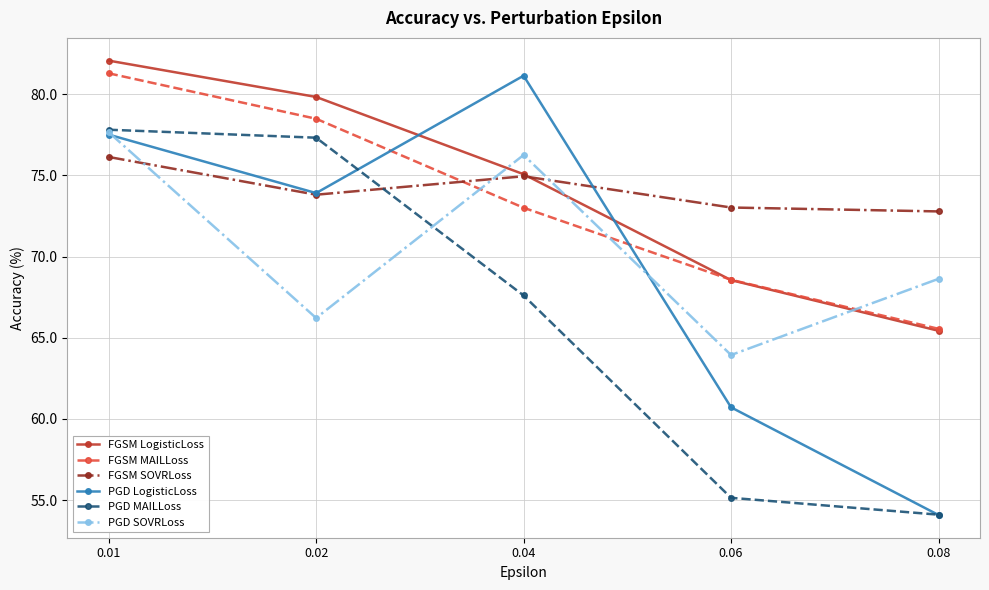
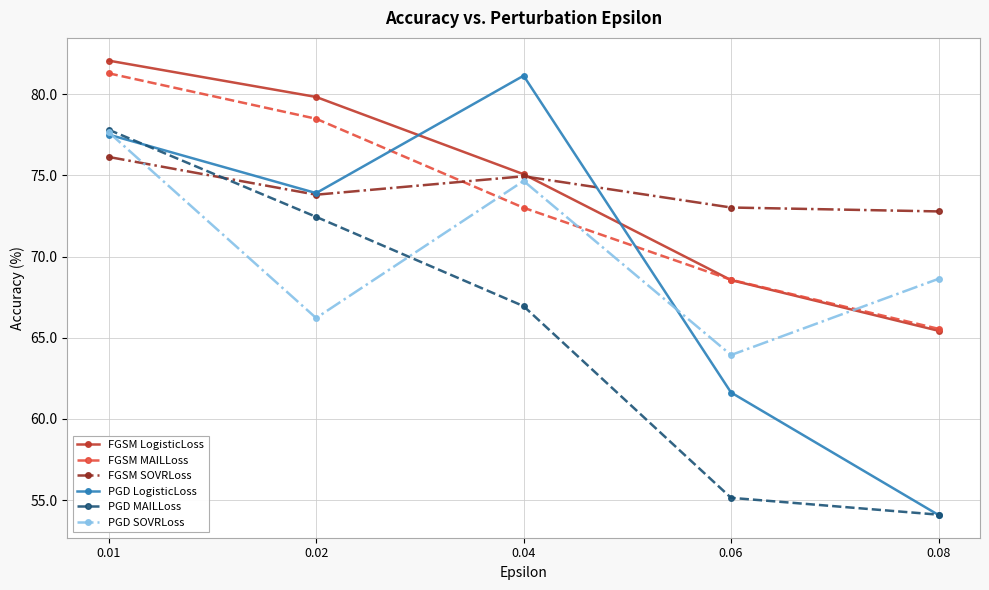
PGD MAILLoss, 0.02: 77.3 -> 72.5
PGD MAILLoss, 0.04: 67.6 -> 66.9
PGD SOVRLoss, 0.04: 76.3 -> 74.7
PGD LogisticLoss, 0.06: 60.7 -> 61.6
